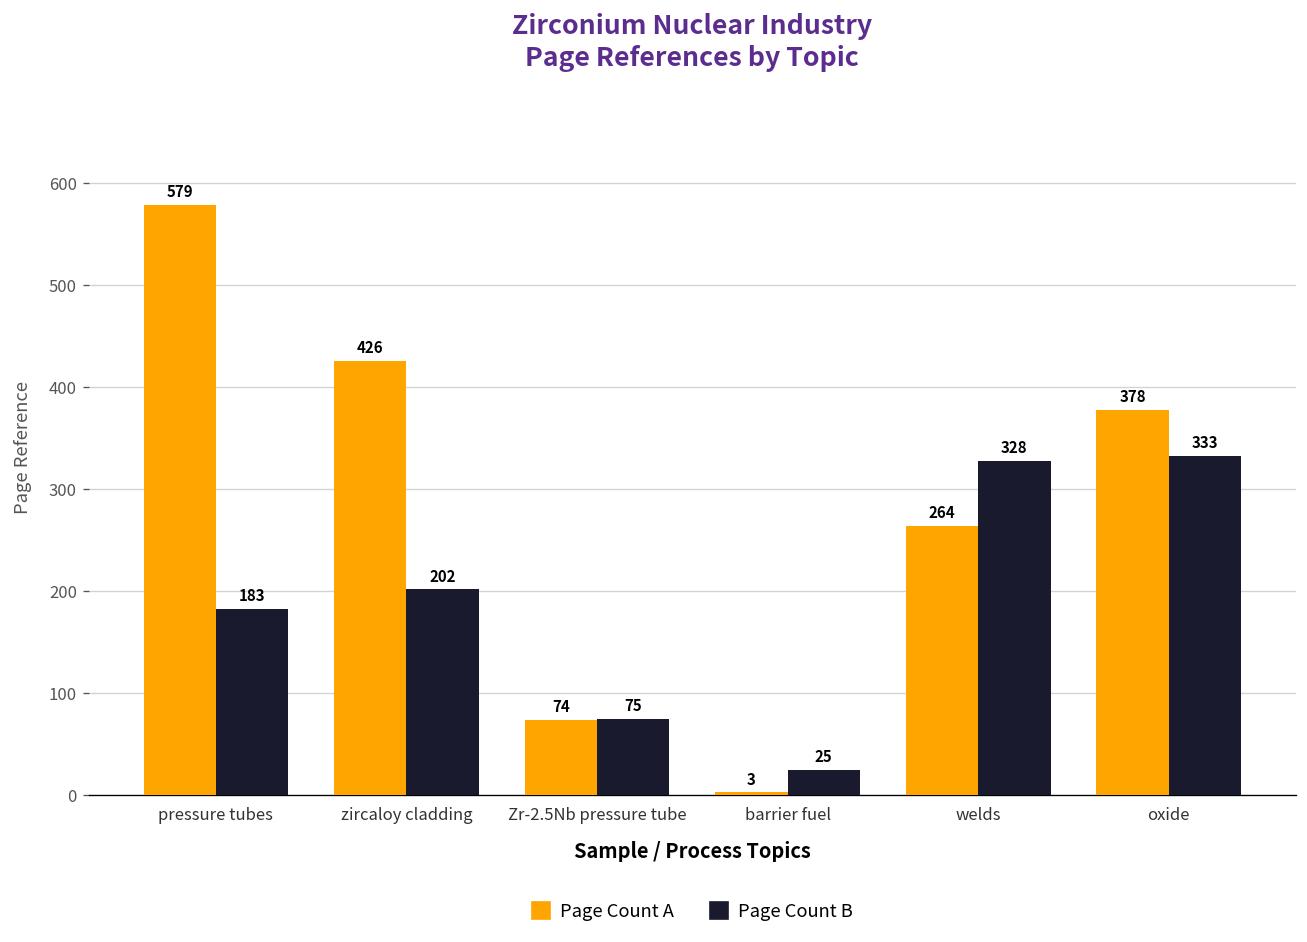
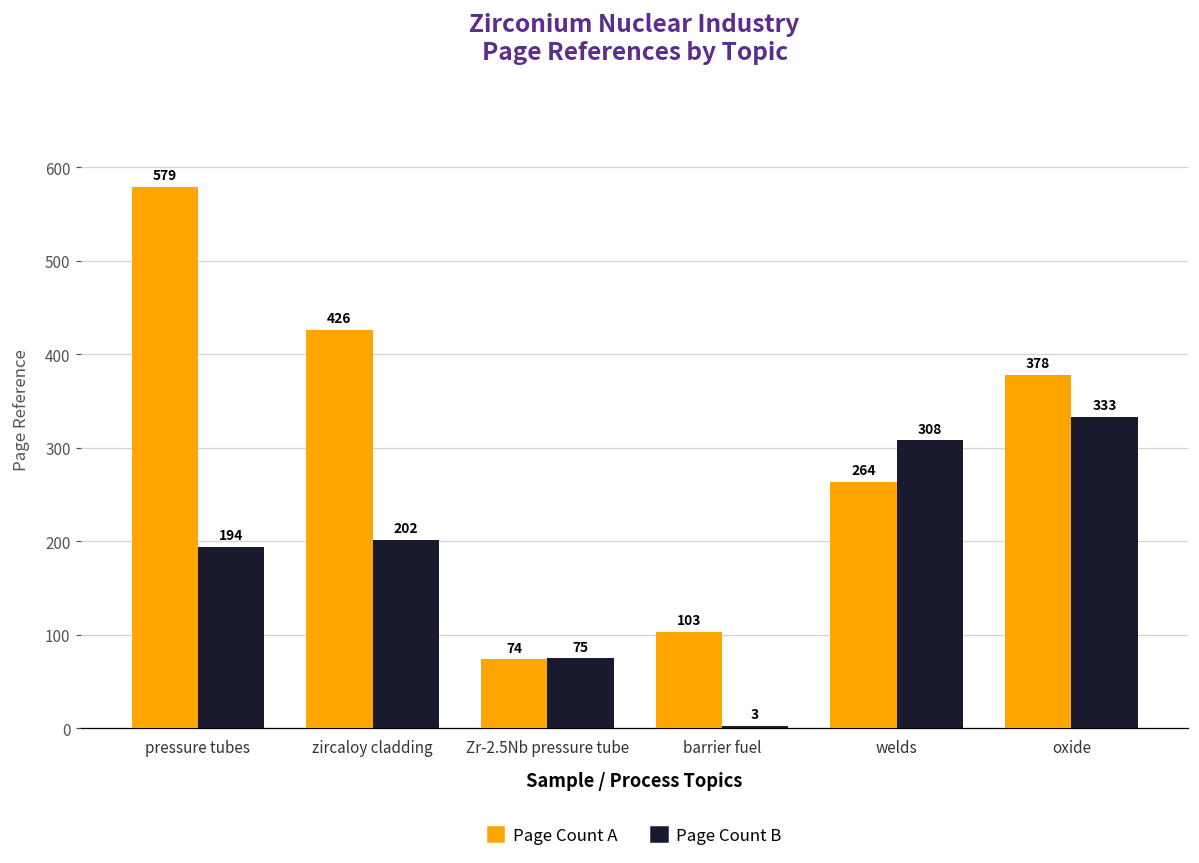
Page Count B, pressure tubes: 183 -> 194
Page Count A, barrier fuel: 3 -> 103
Page Count B, barrier fuel: 25 -> 3
Page Count B, welds: 328 -> 308
